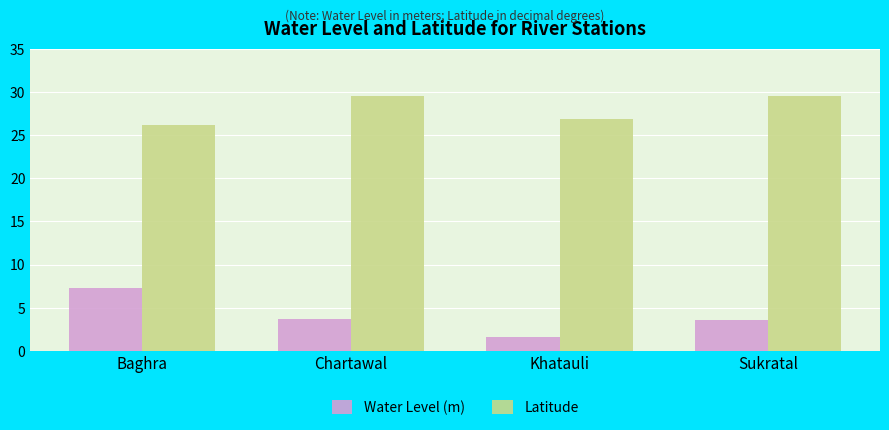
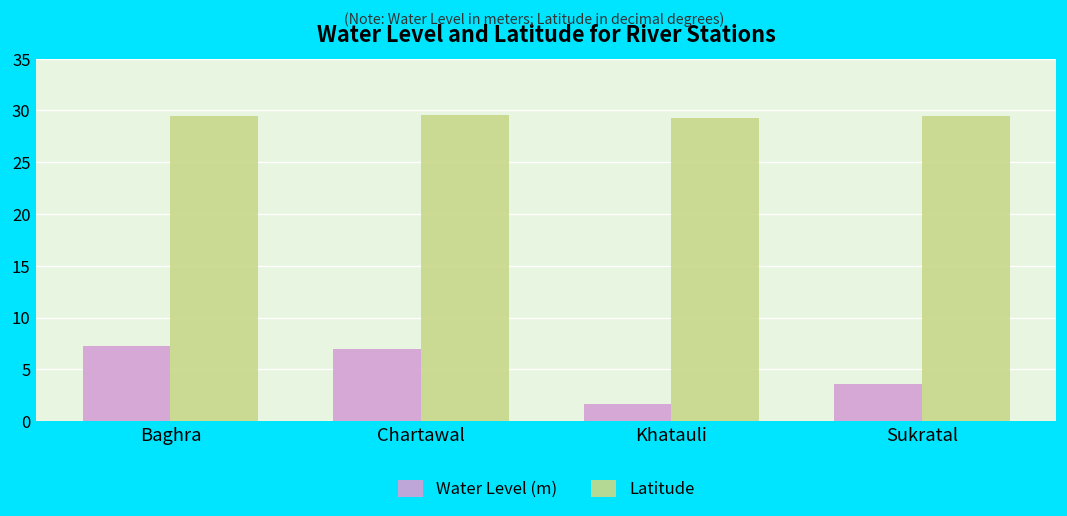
Latitude, Baghra: 26 -> 29
Water Level (m), Chartawal: 4 -> 7
Latitude, Khatauli: 27 -> 29
